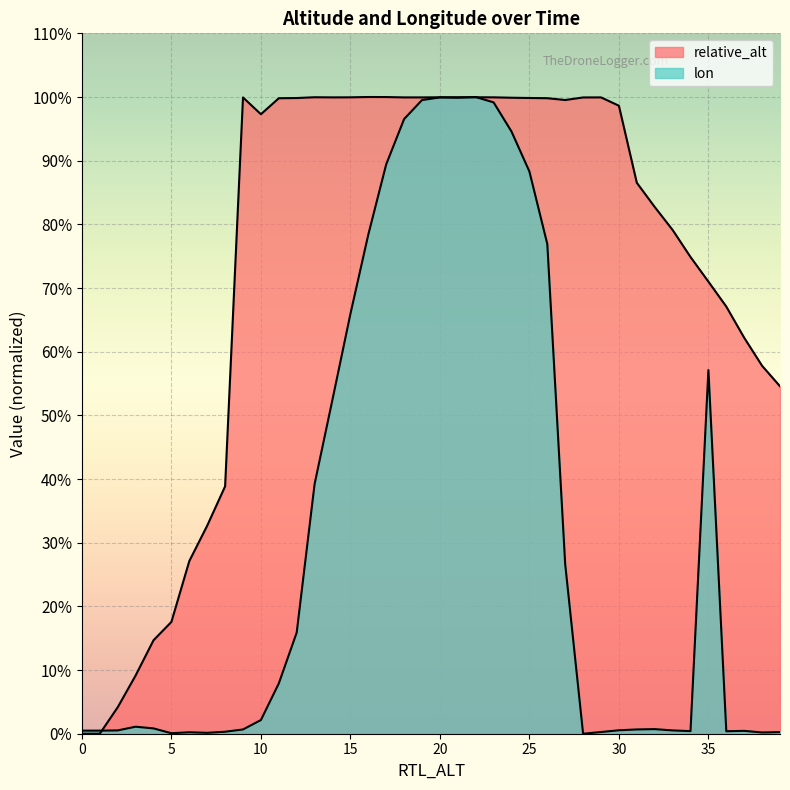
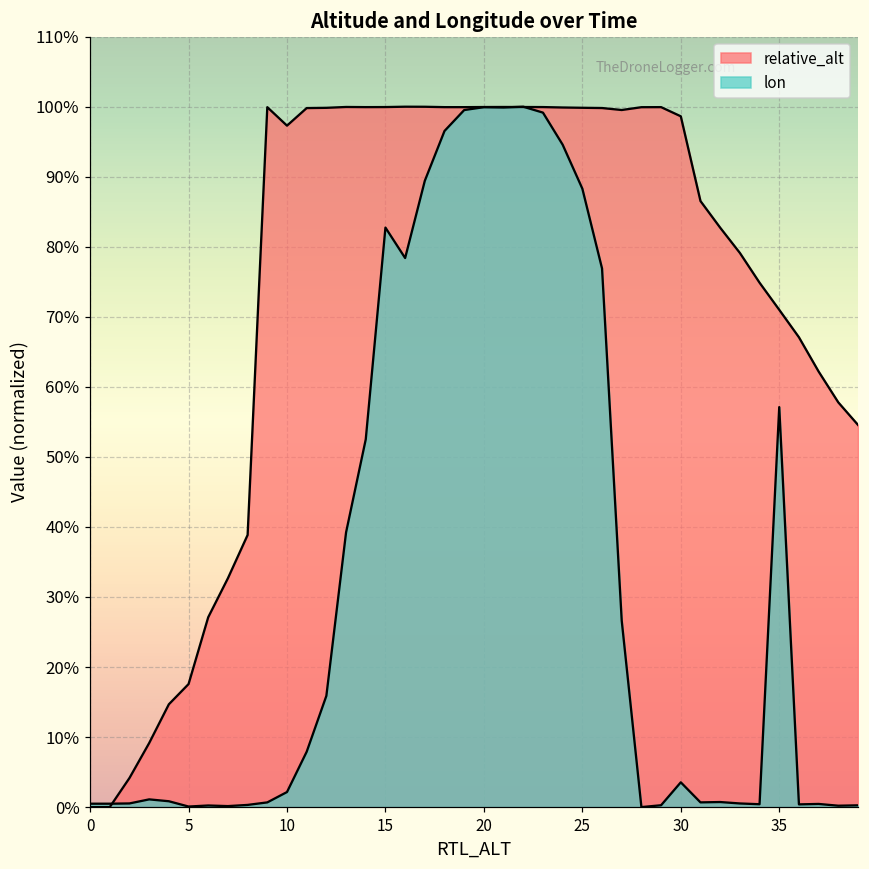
lon, 15: 66% -> 83%
lon, 30: 1% -> 4%
